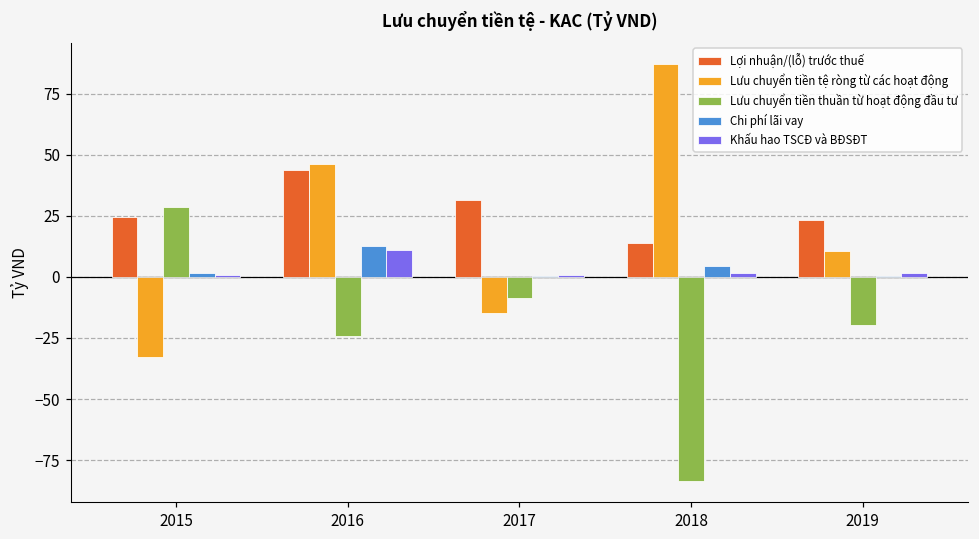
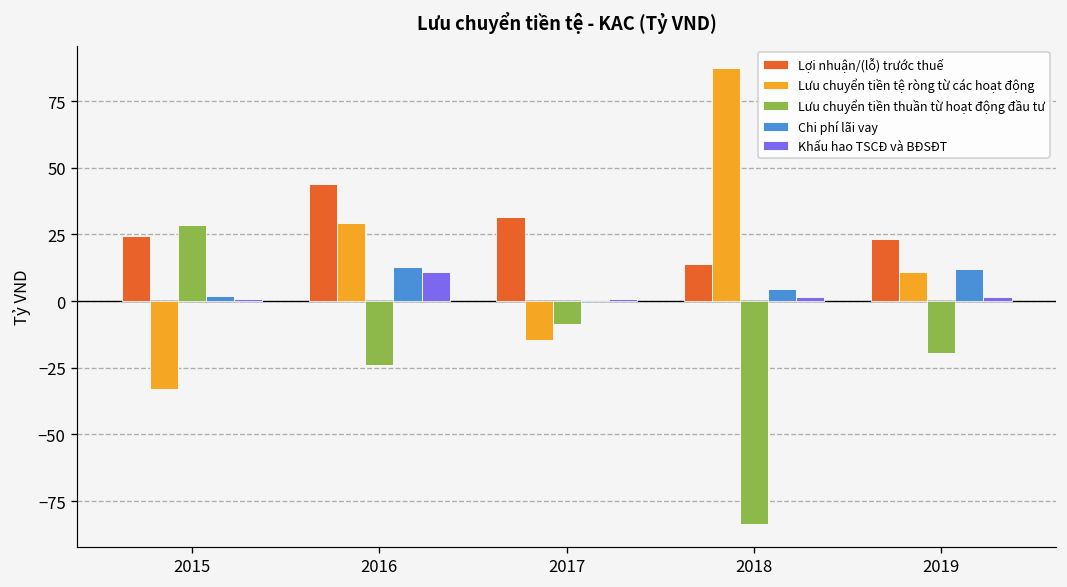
Lưu chuyển tiền tệ ròng từ các hoạt động, 2016: 46 -> 29
Chi phí lãi vay, 2019: 0 -> 12
